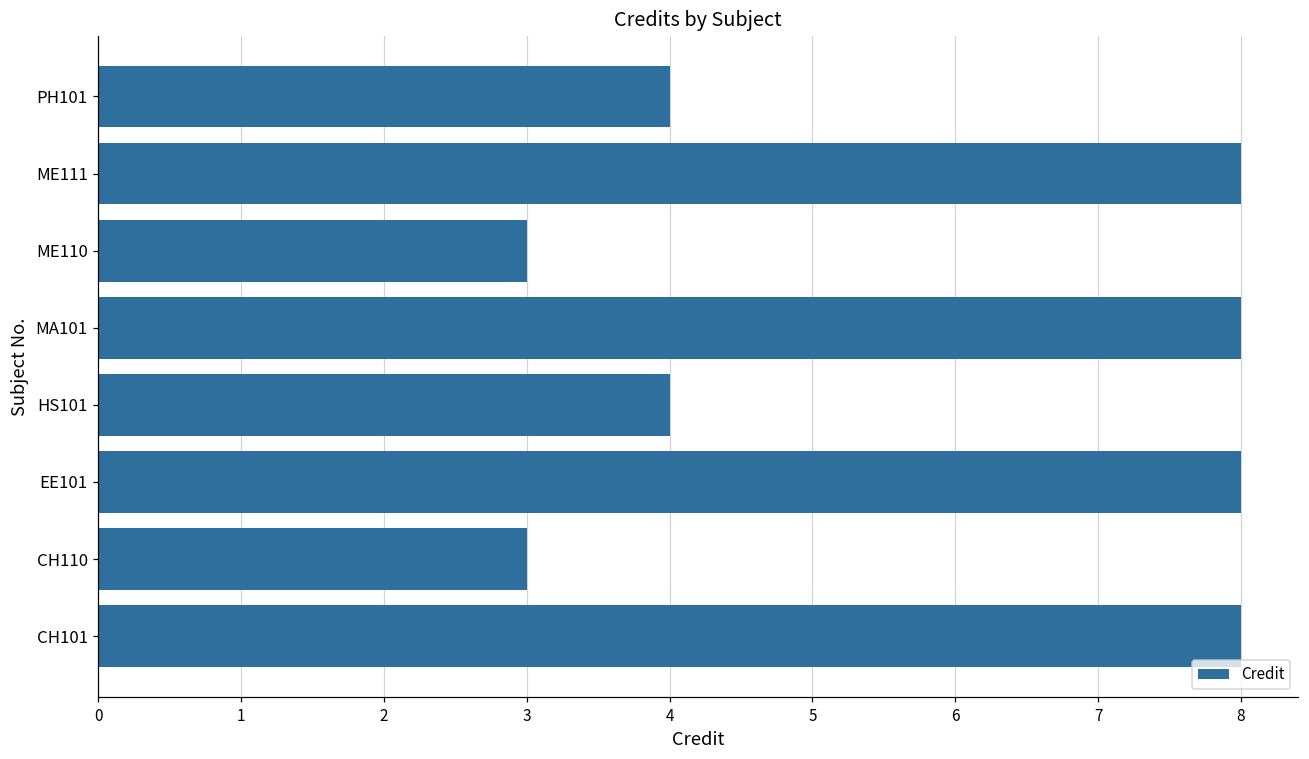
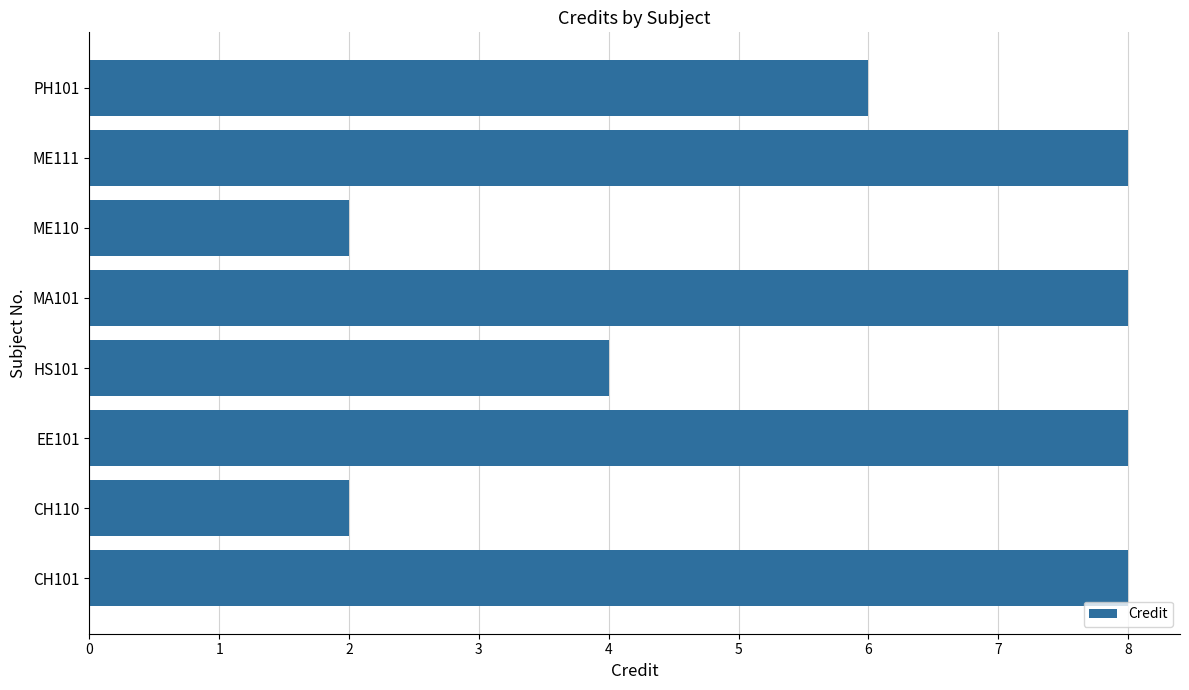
PH101: 4 -> 6
ME110: 3 -> 2
CH110: 3 -> 2
